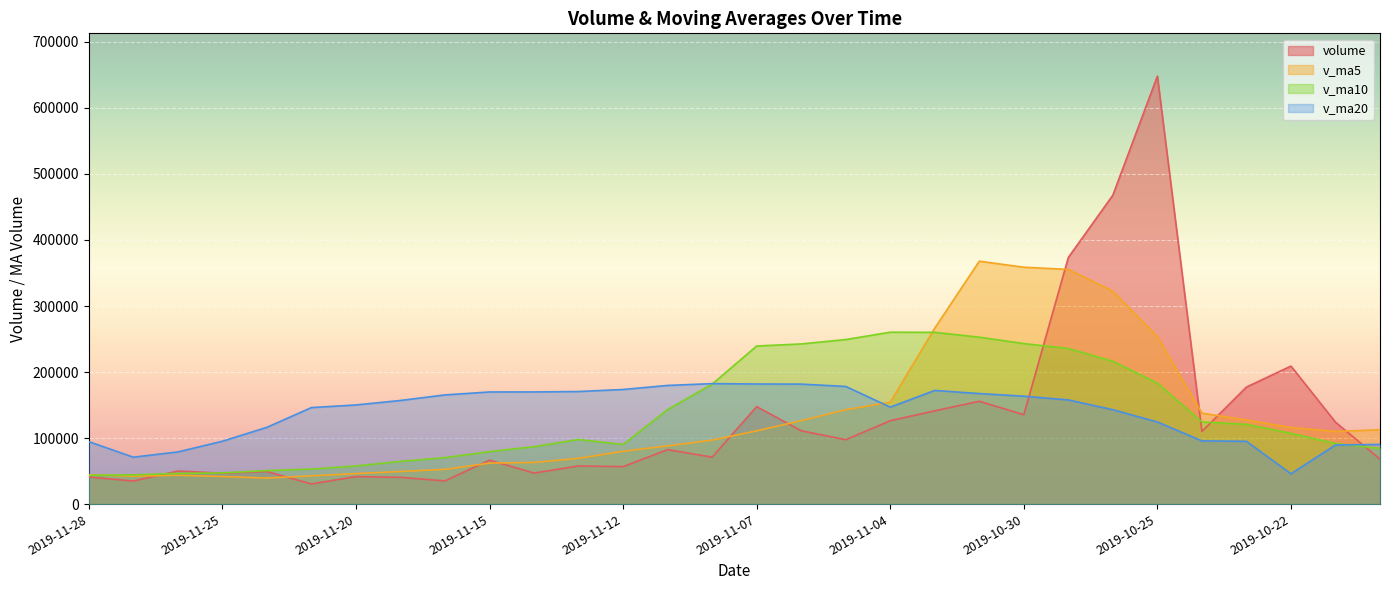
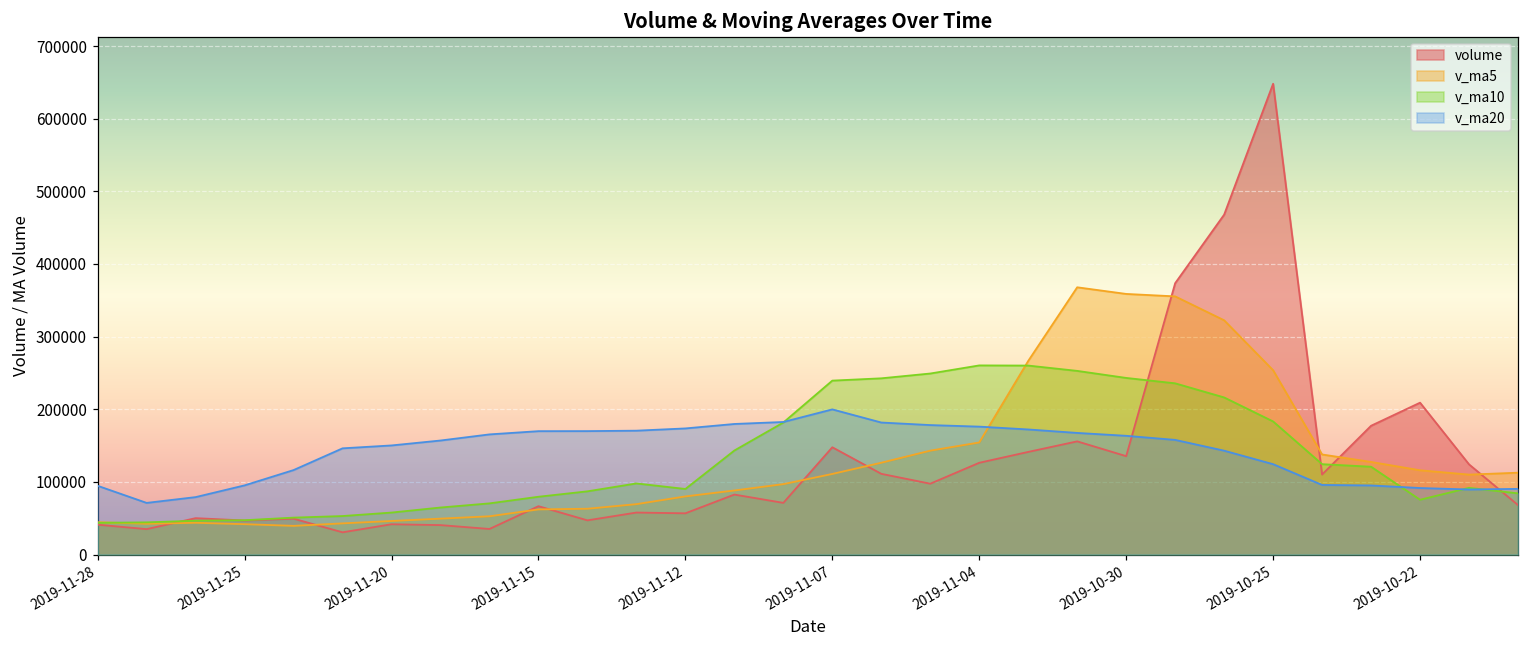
v_ma20, 2019-11-07: 180000 -> 200000
v_ma20, 2019-11-04: 150000 -> 180000
v_ma10, 2019-10-22: 110000 -> 80000
v_ma20, 2019-10-22: 50000 -> 90000
